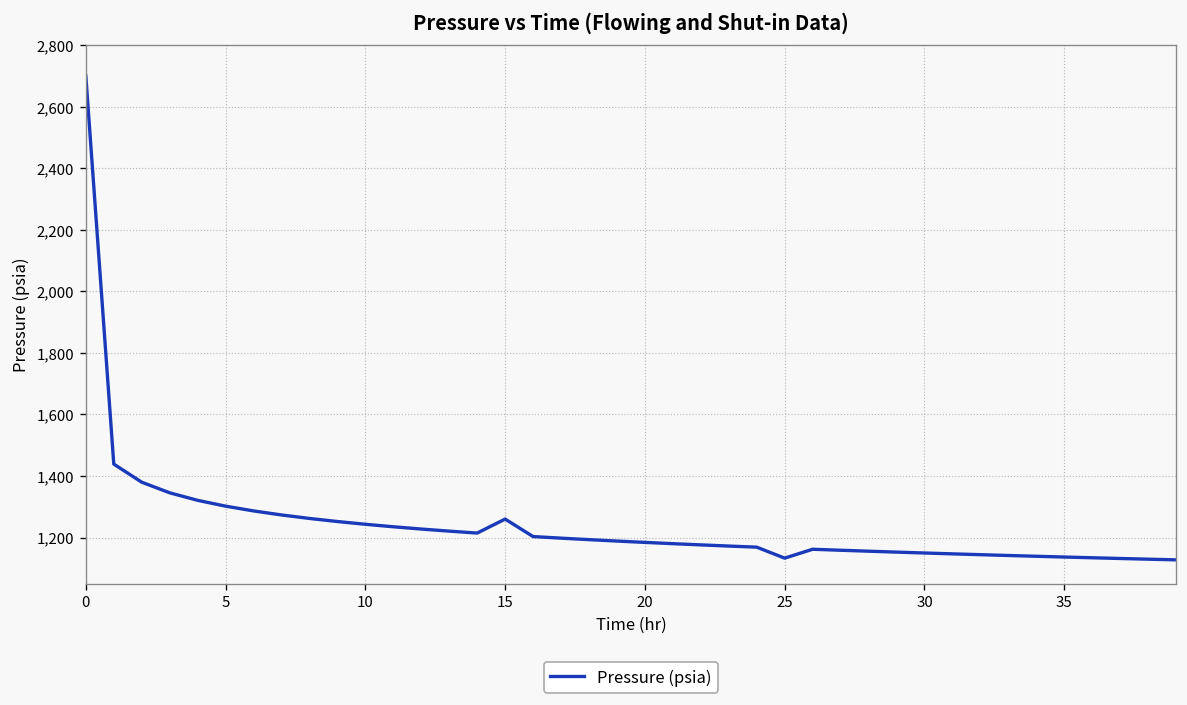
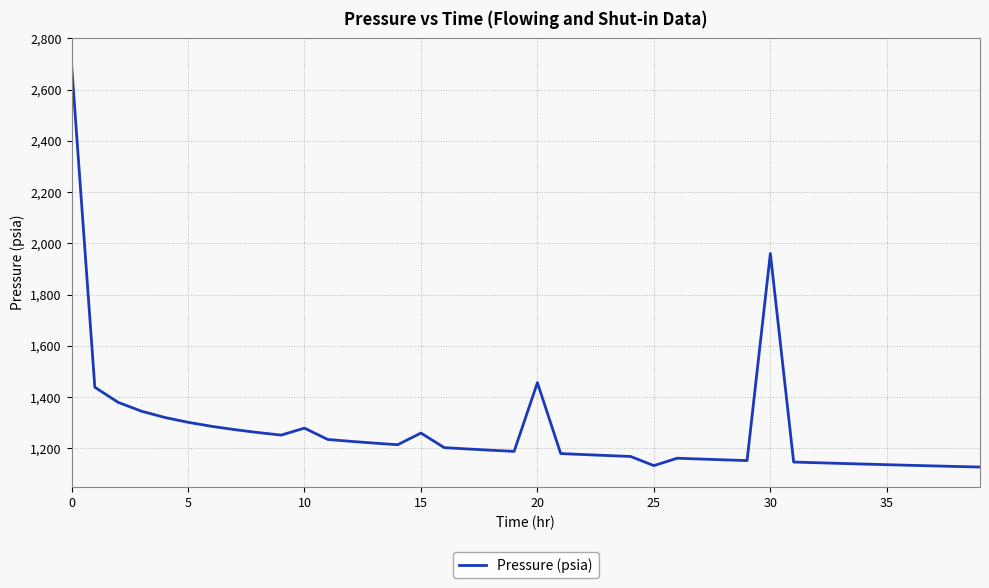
10: 1,240 -> 1,280
20: 1,180 -> 1,460
30: 1,150 -> 1,960
